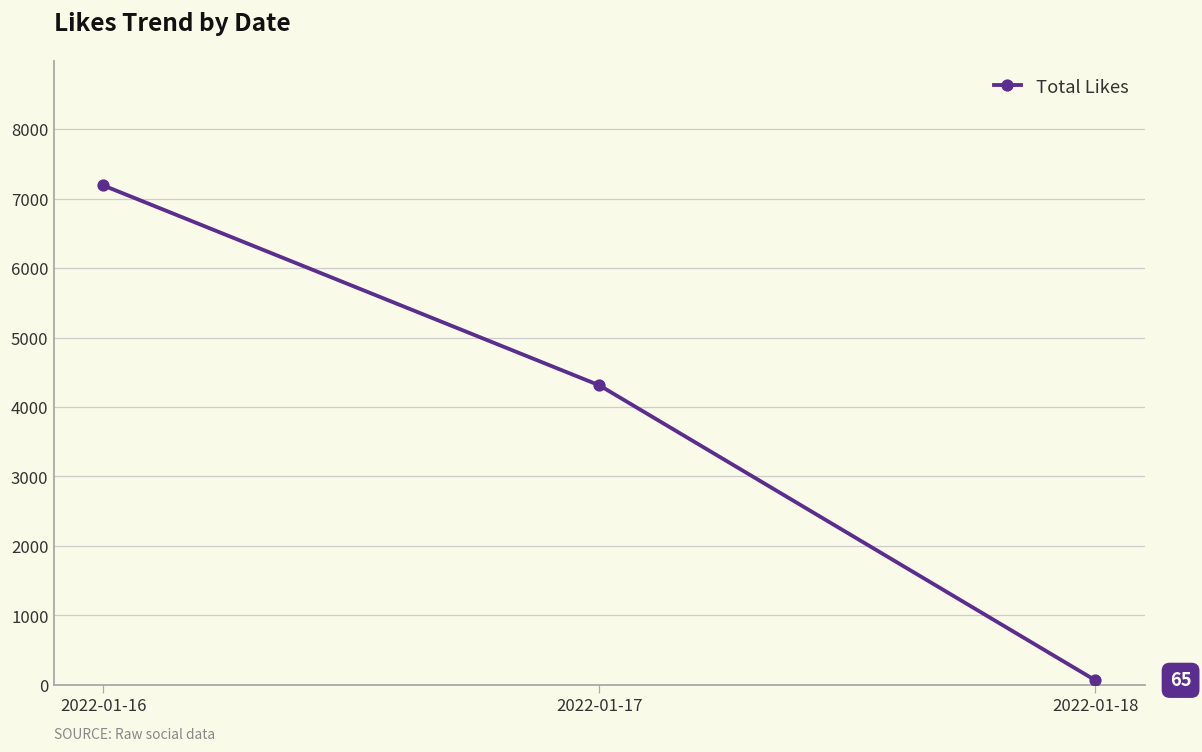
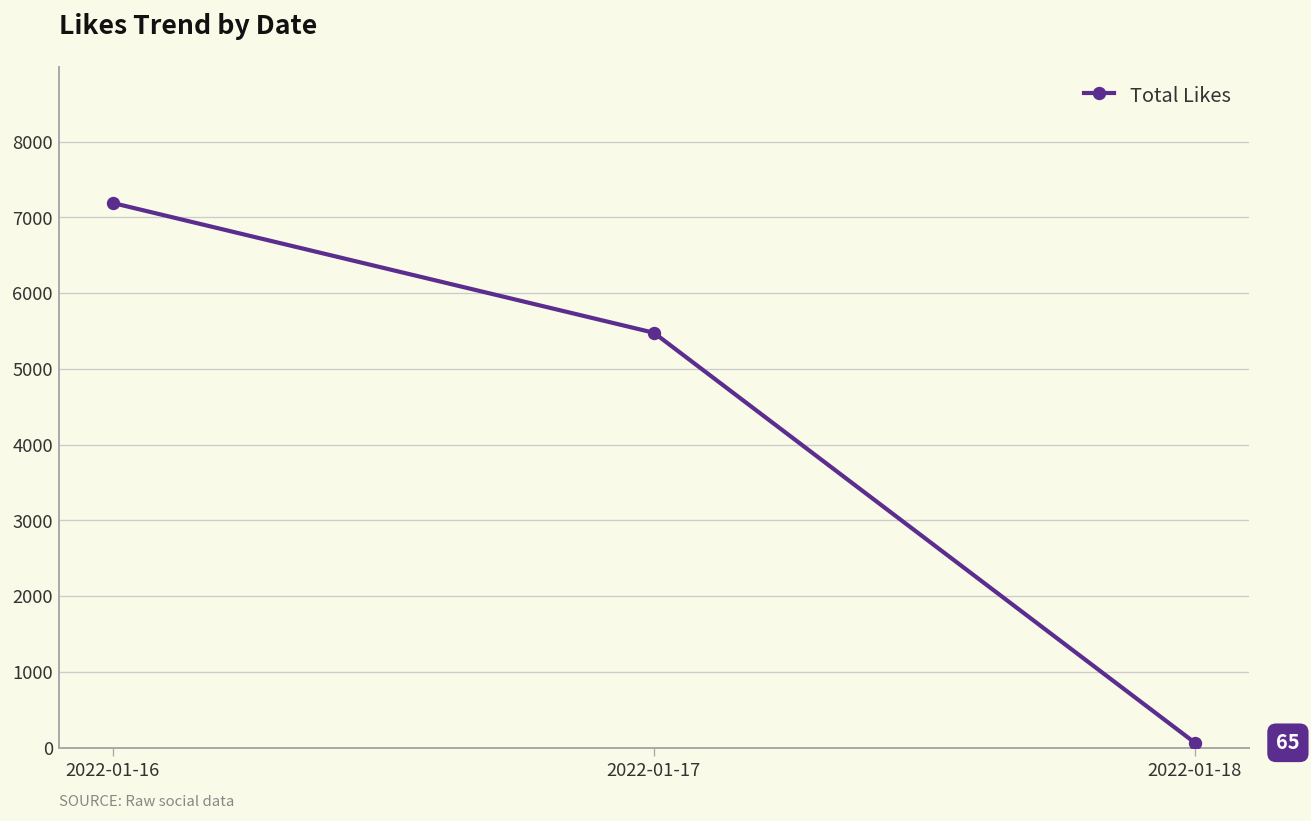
2022-01-17: 4300 -> 5500
